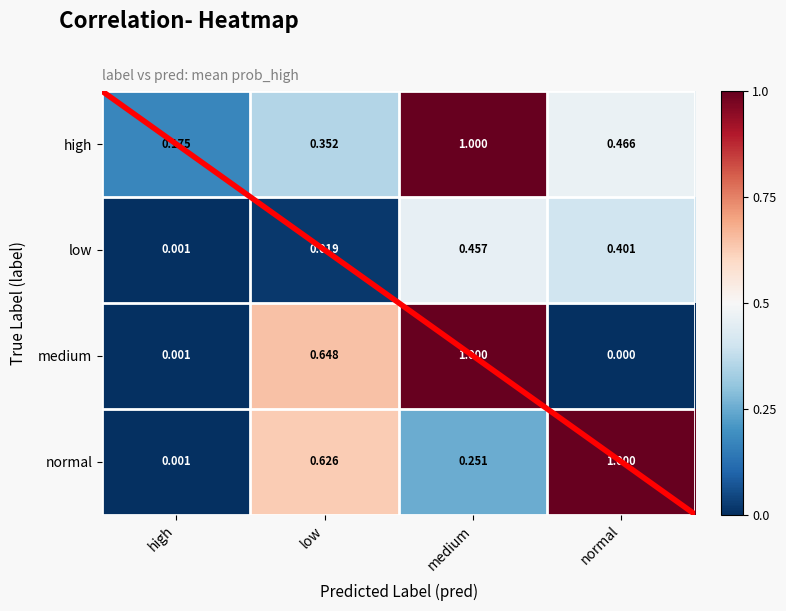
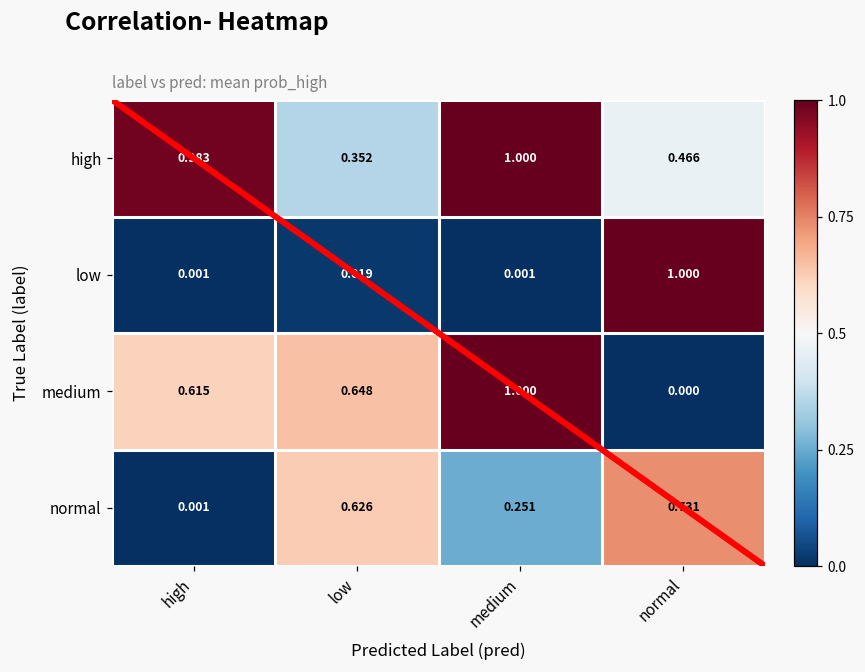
high, high: 0.175 -> 0.983
low, medium: 0.457 -> 0.001
low, normal: 0.401 -> 1.000
medium, high: 0.001 -> 0.615
normal, normal: 1.000 -> 0.731
